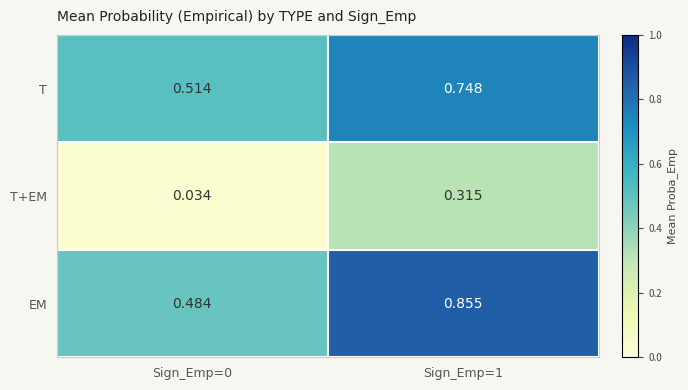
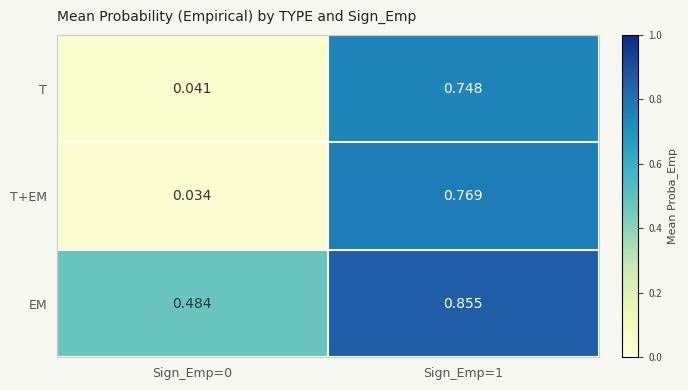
T, Sign_Emp=0: 0.514 -> 0.041
T+EM, Sign_Emp=1: 0.315 -> 0.769
